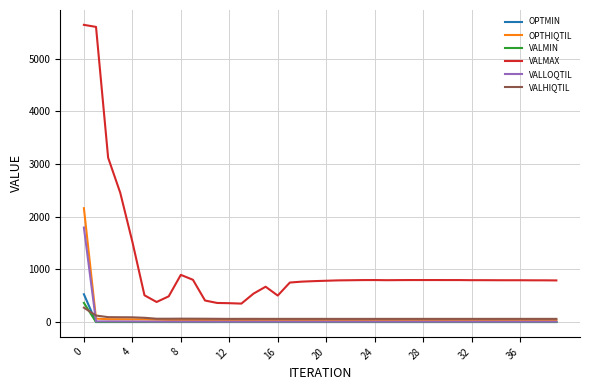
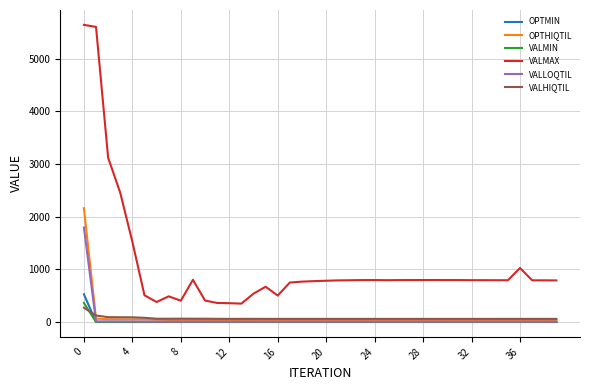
VALMAX, 8: 900 -> 400
VALMAX, 36: 800 -> 1000
